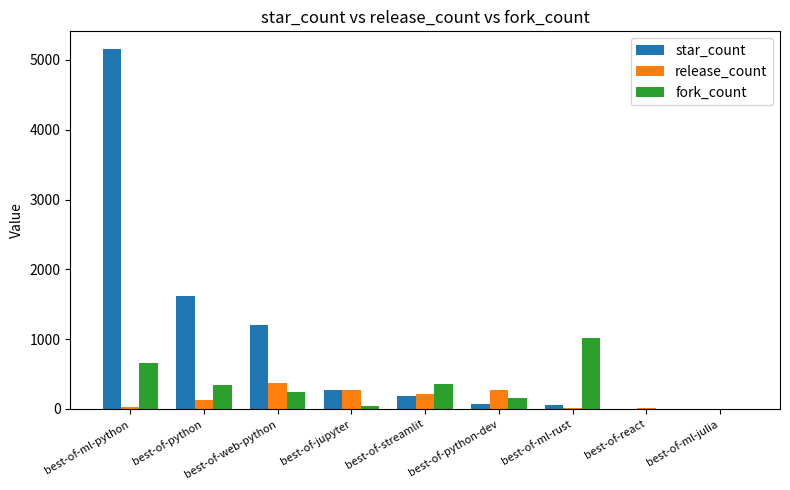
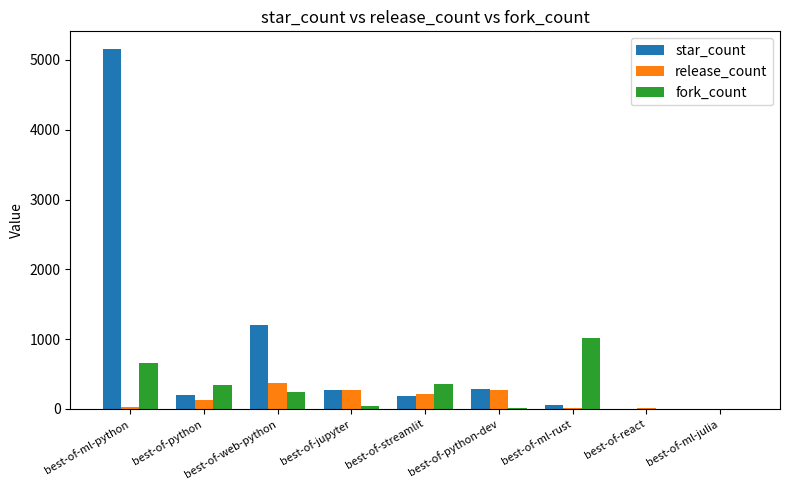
star_count, best-of-python: 1600 -> 200
star_count, best-of-python-dev: 100 -> 300
fork_count, best-of-python-dev: 200 -> 0
